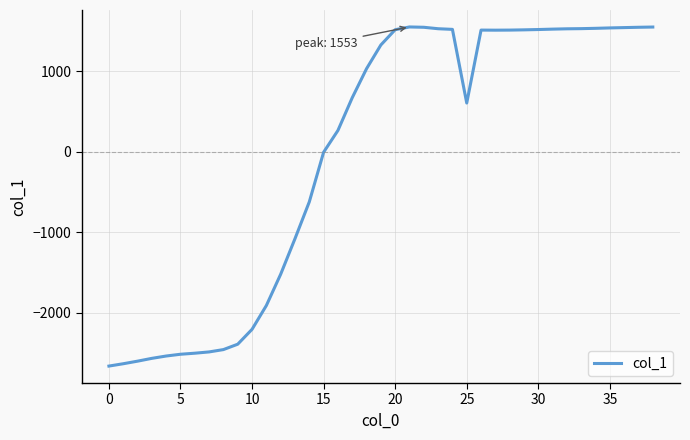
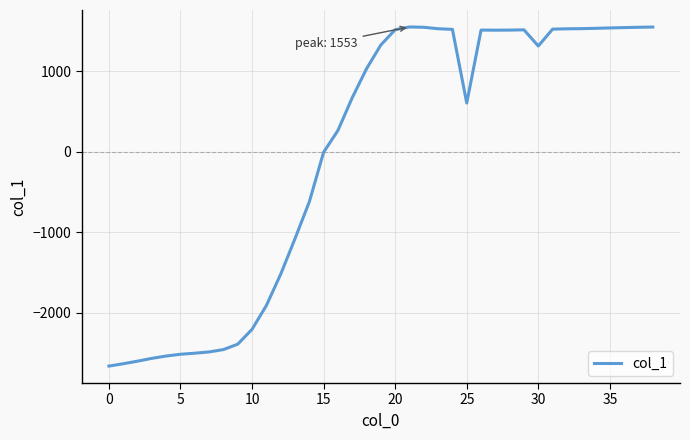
30: 1500 -> 1300
